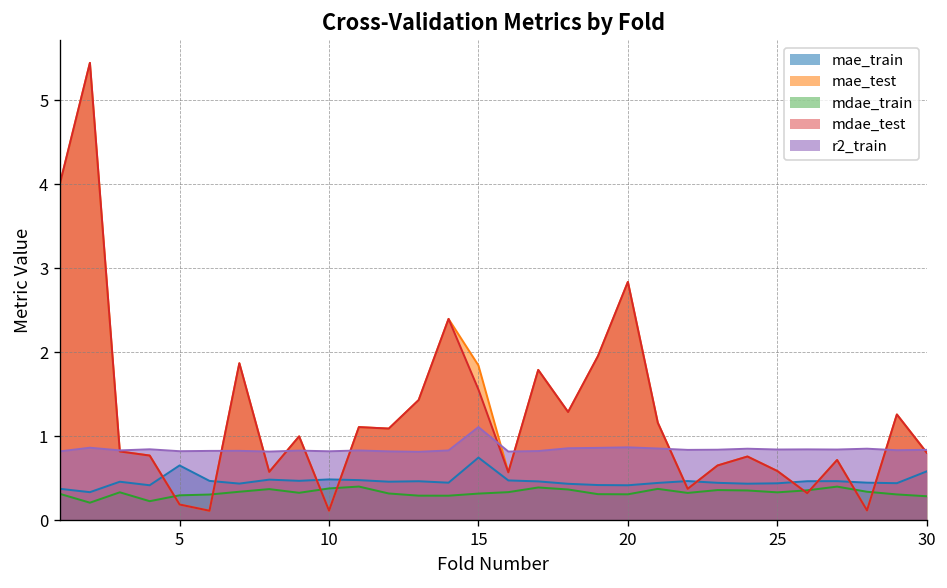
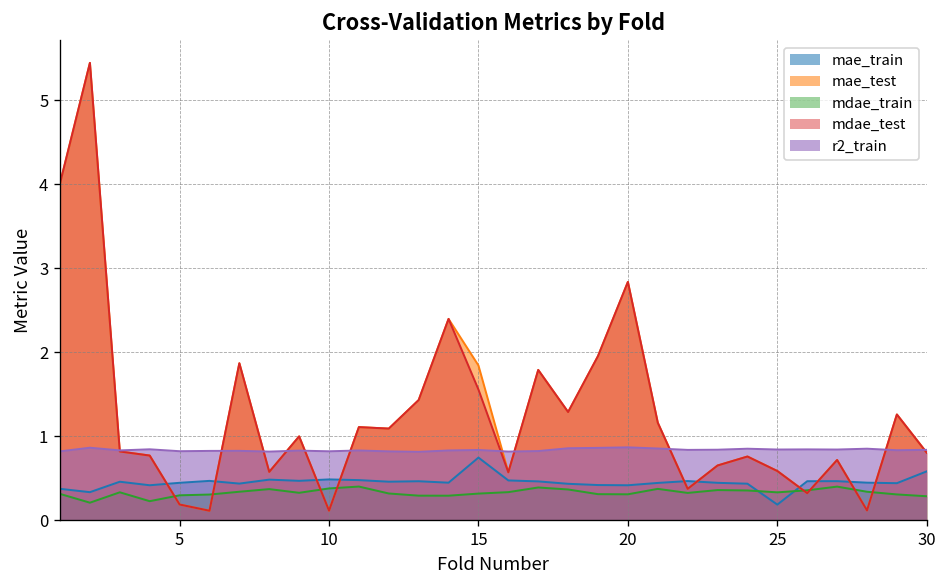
mae_train, 5: 0.7 -> 0.4
r2_train, 15: 1.1 -> 0.8
mae_train, 25: 0.4 -> 0.2
